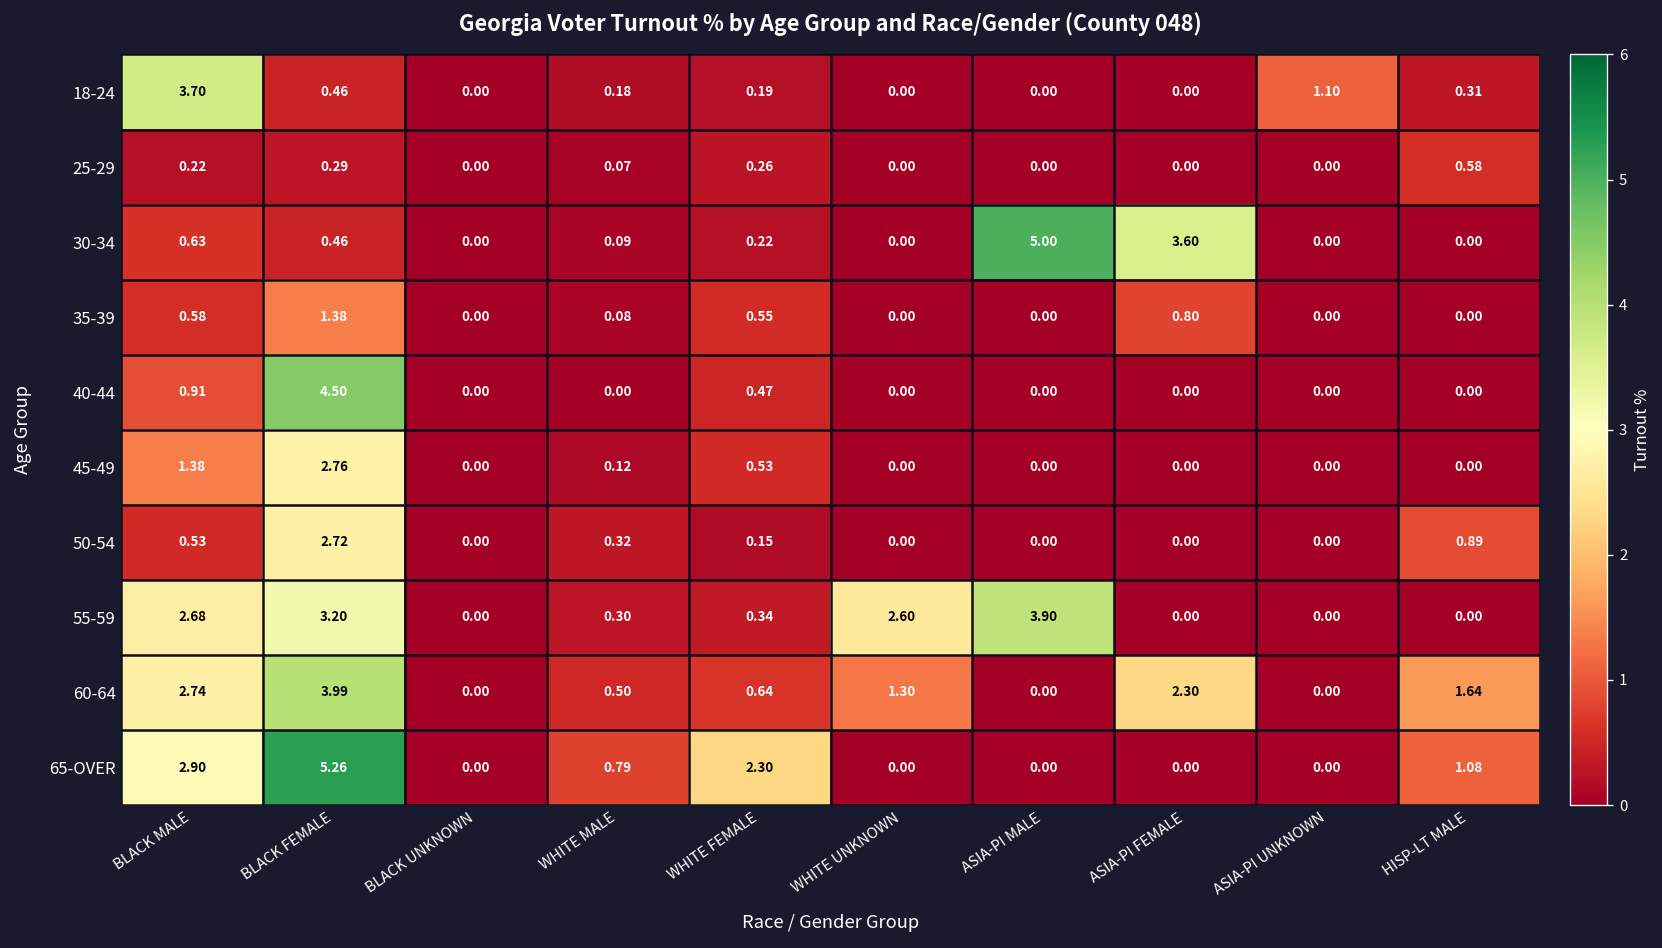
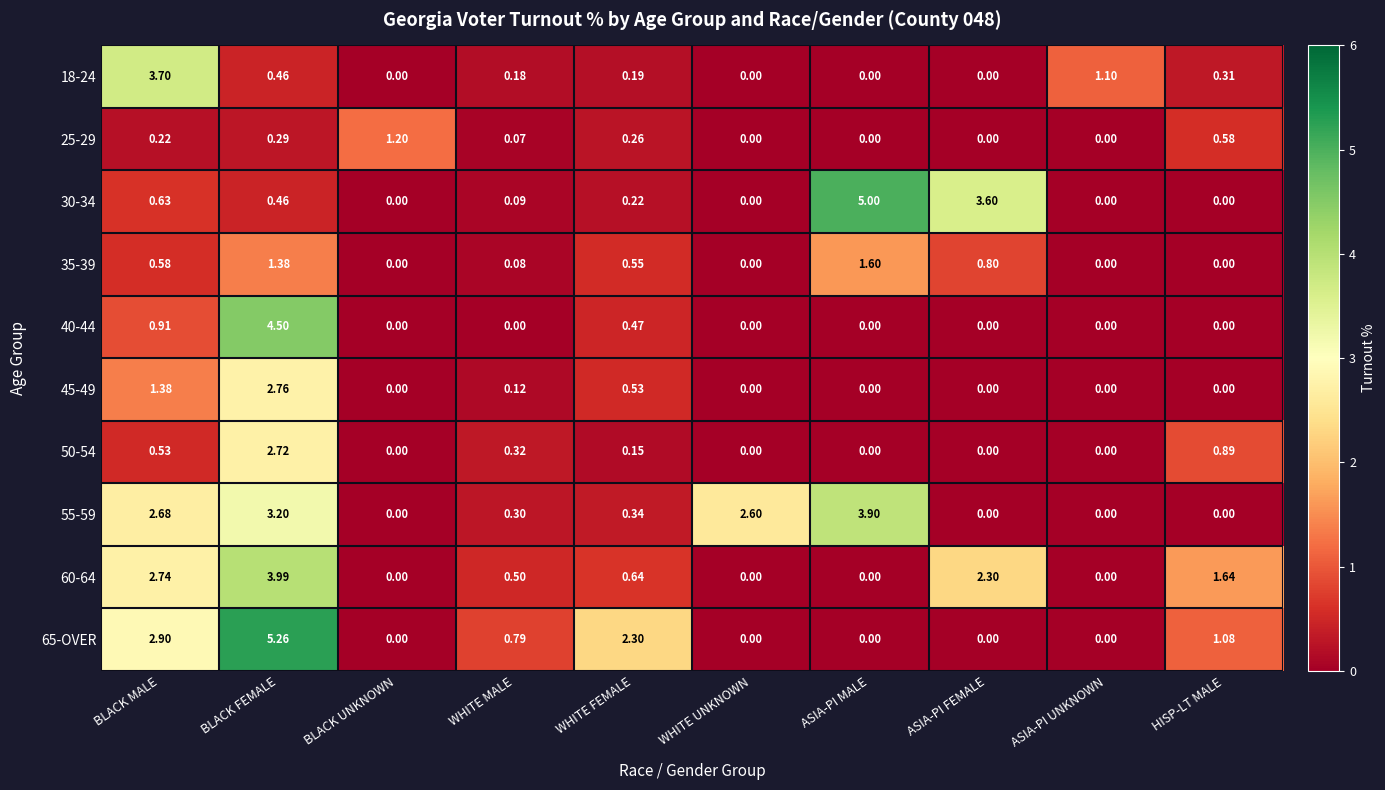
25-29, BLACK UNKNOWN: 0.00 -> 1.20
35-39, ASIA-PI MALE: 0.00 -> 1.60
60-64, WHITE UNKNOWN: 1.30 -> 0.00
